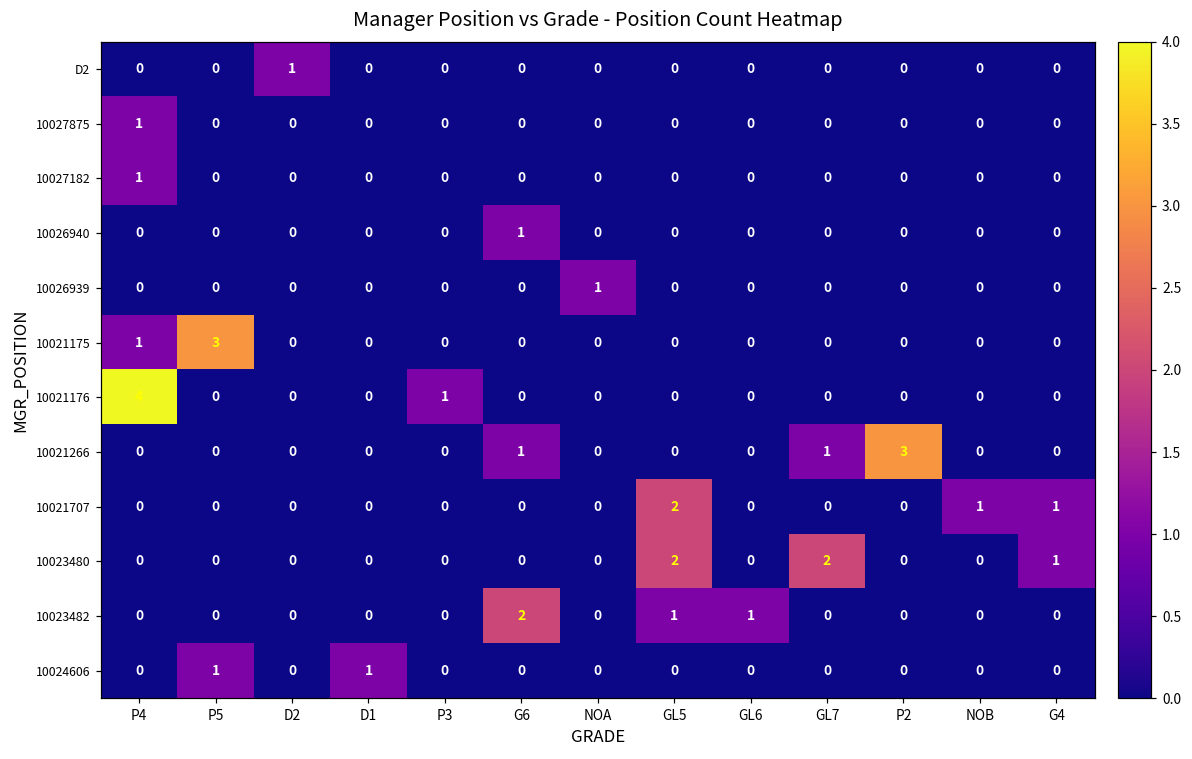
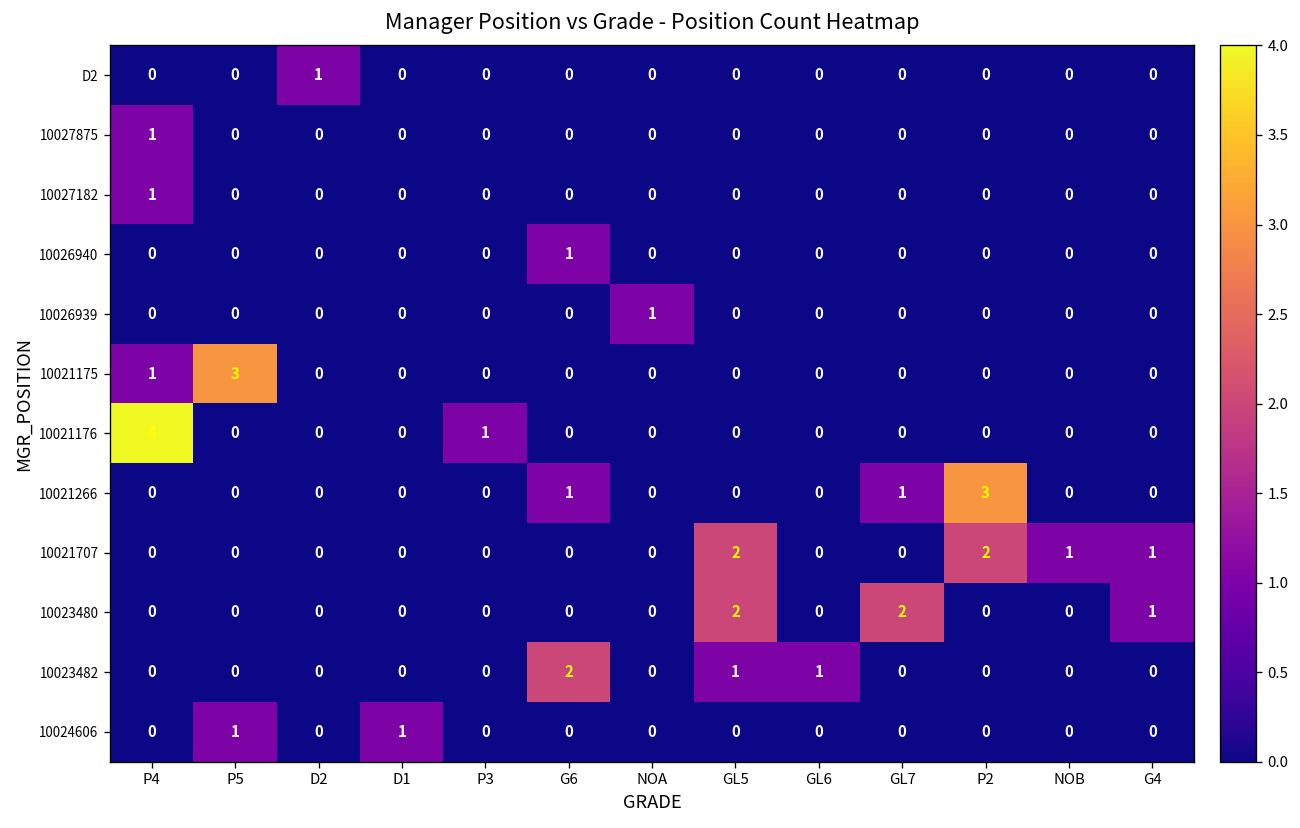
10021707, P2: 0 -> 2
